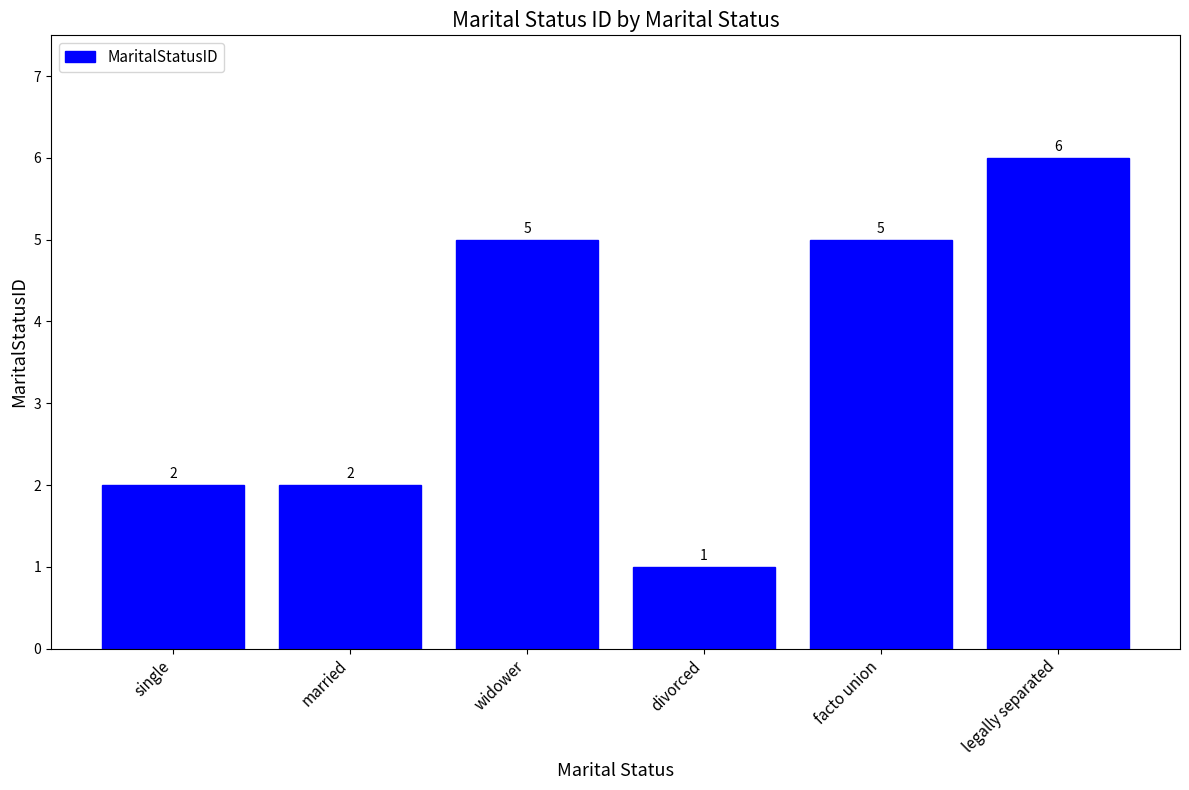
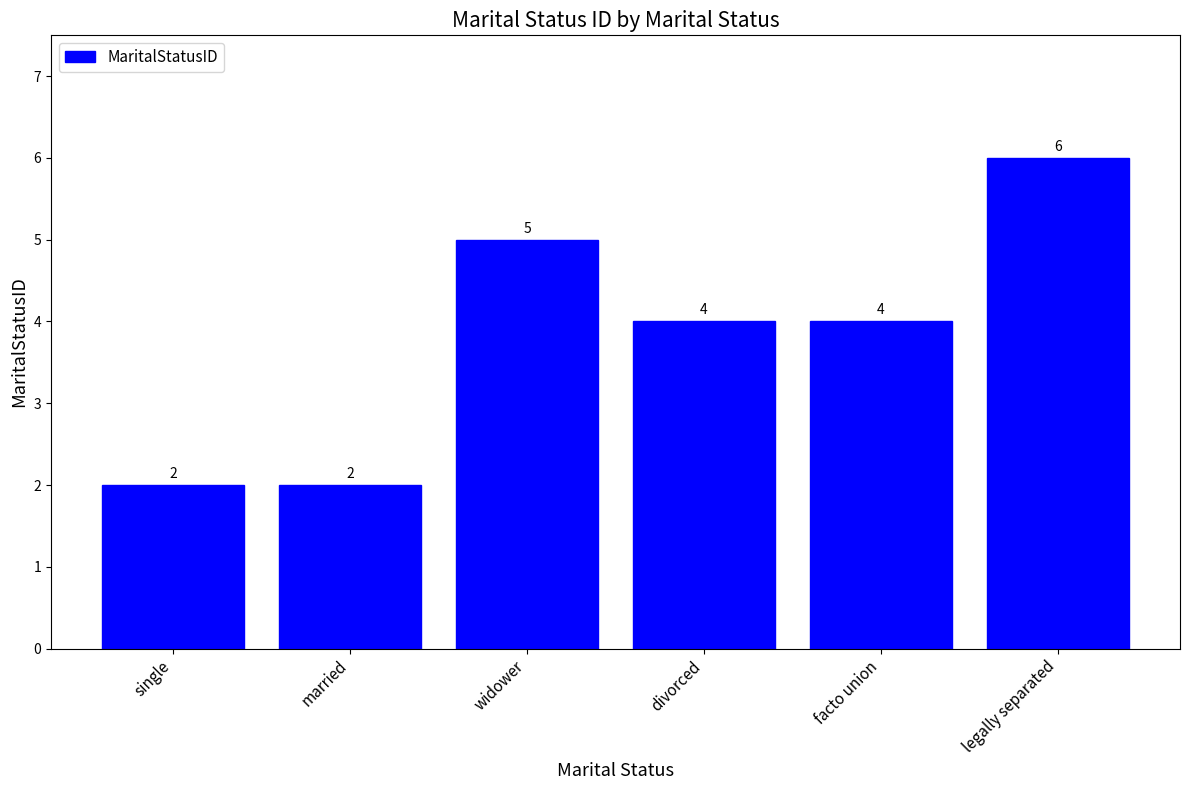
divorced: 1 -> 4
facto union: 5 -> 4
